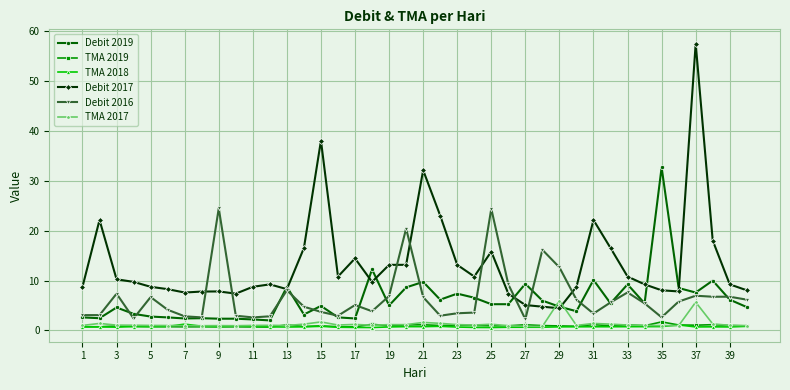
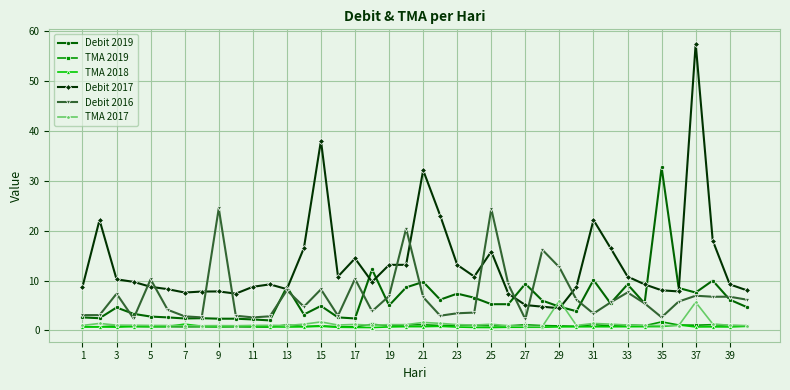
Debit 2016, 5: 7 -> 10
Debit 2016, 15: 4 -> 8
Debit 2016, 17: 5 -> 10
